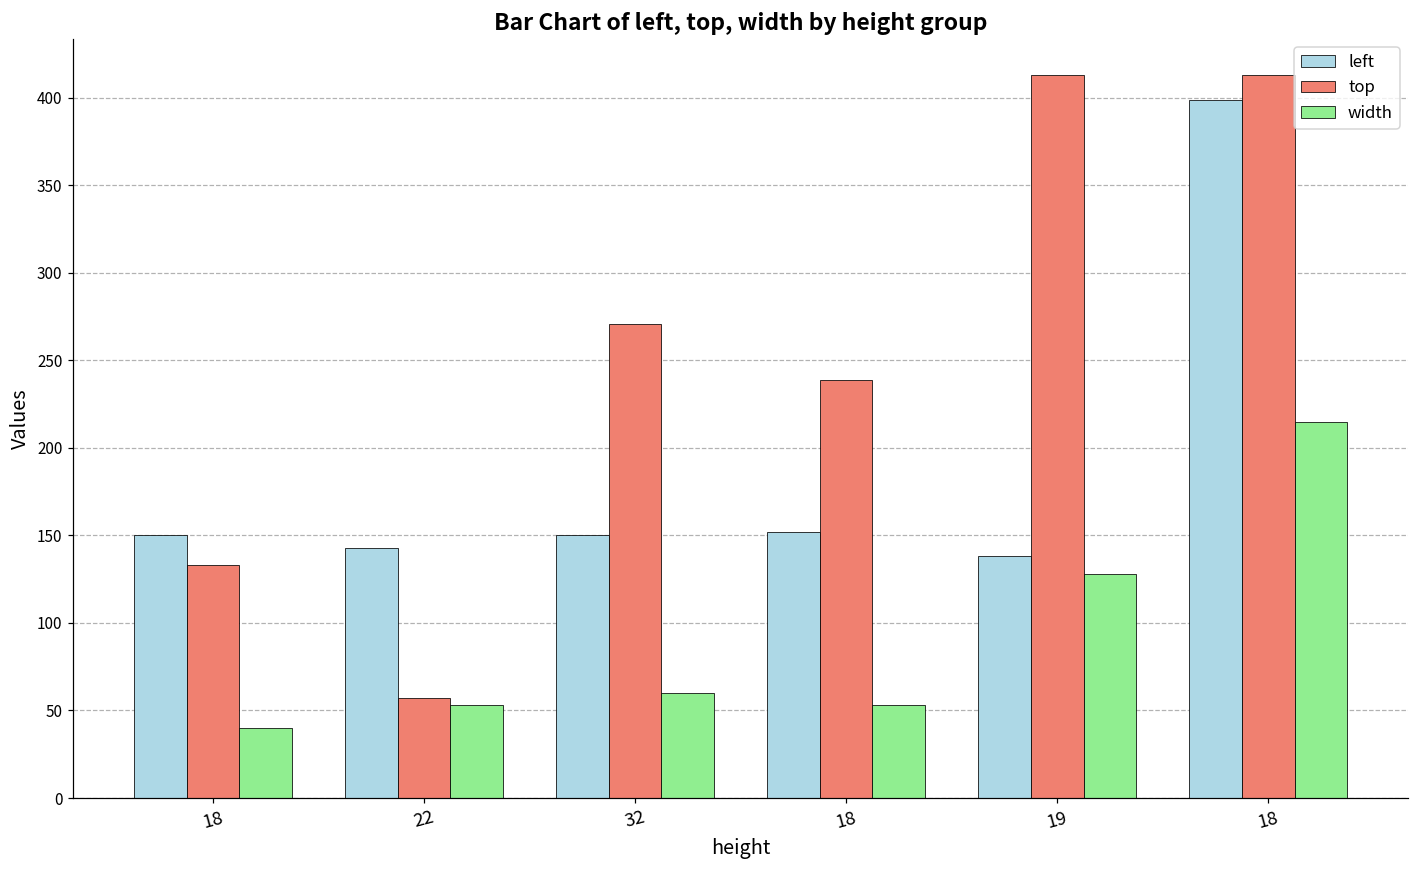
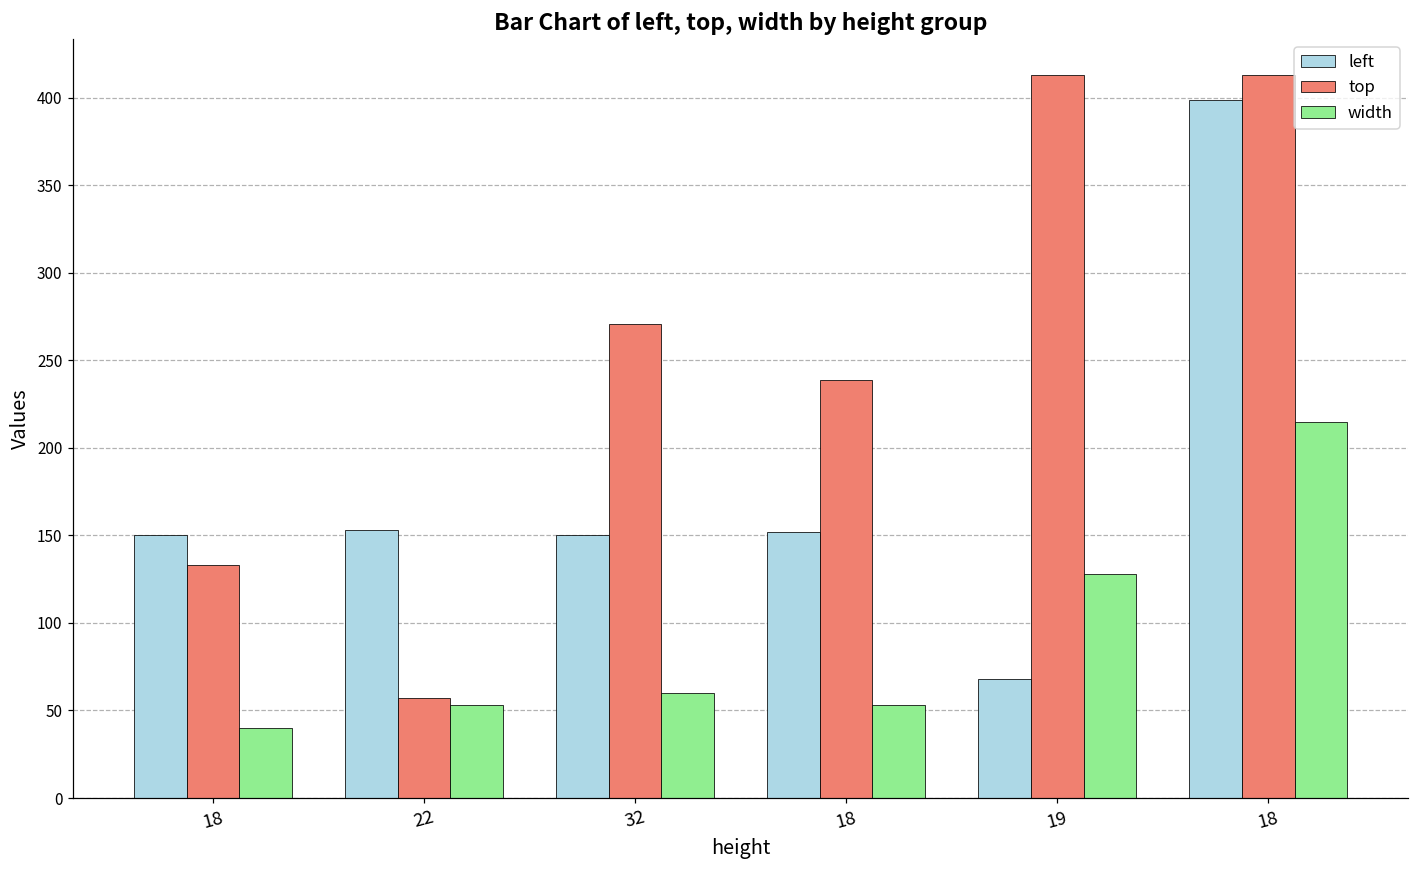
left, 22: 143 -> 153
left, 19: 138 -> 68
